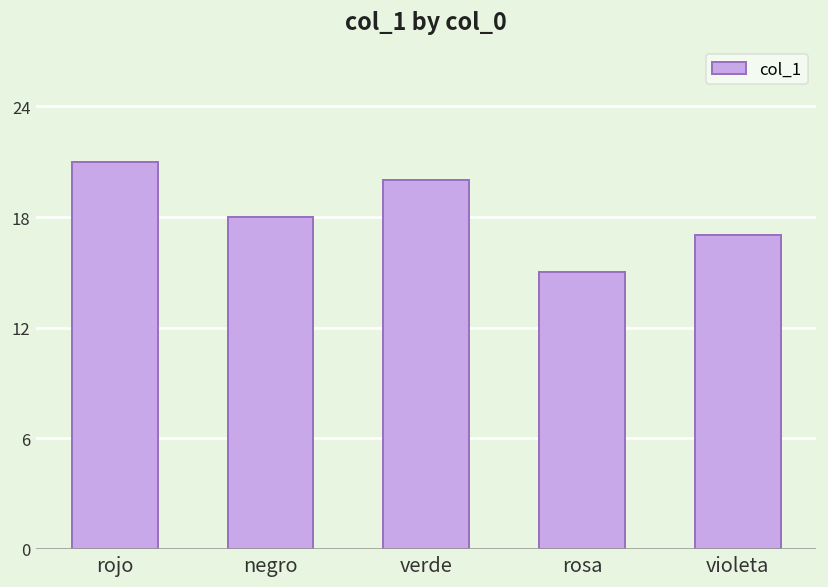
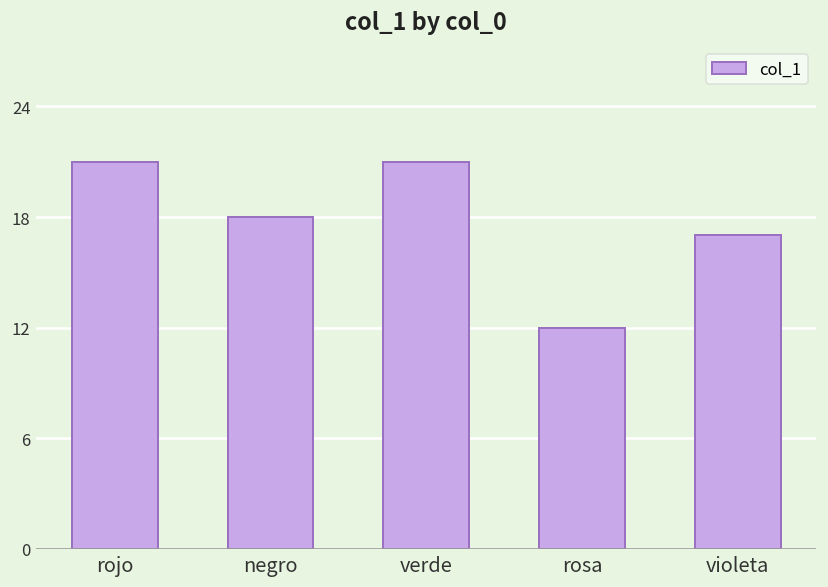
verde: 20 -> 21
rosa: 15 -> 12
